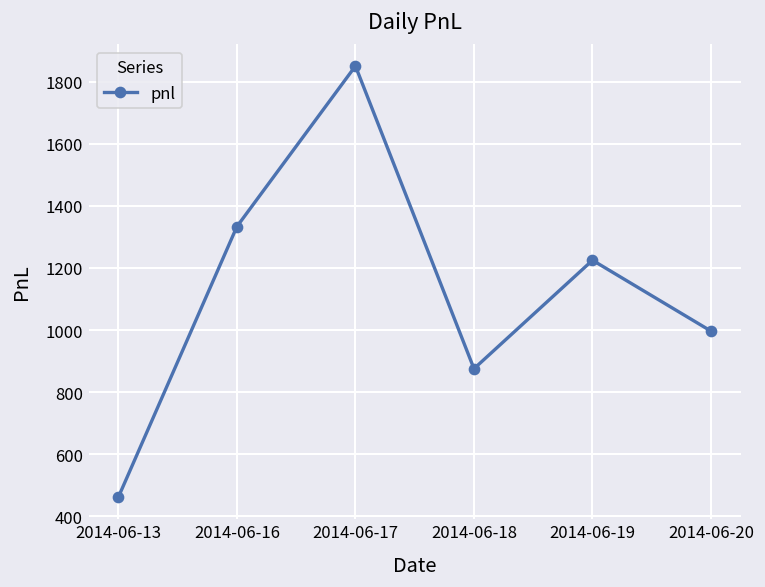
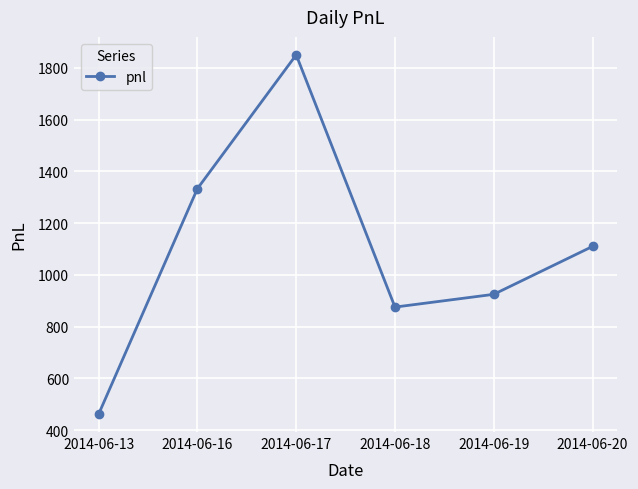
2014-06-19: 1220 -> 930
2014-06-20: 1000 -> 1110
